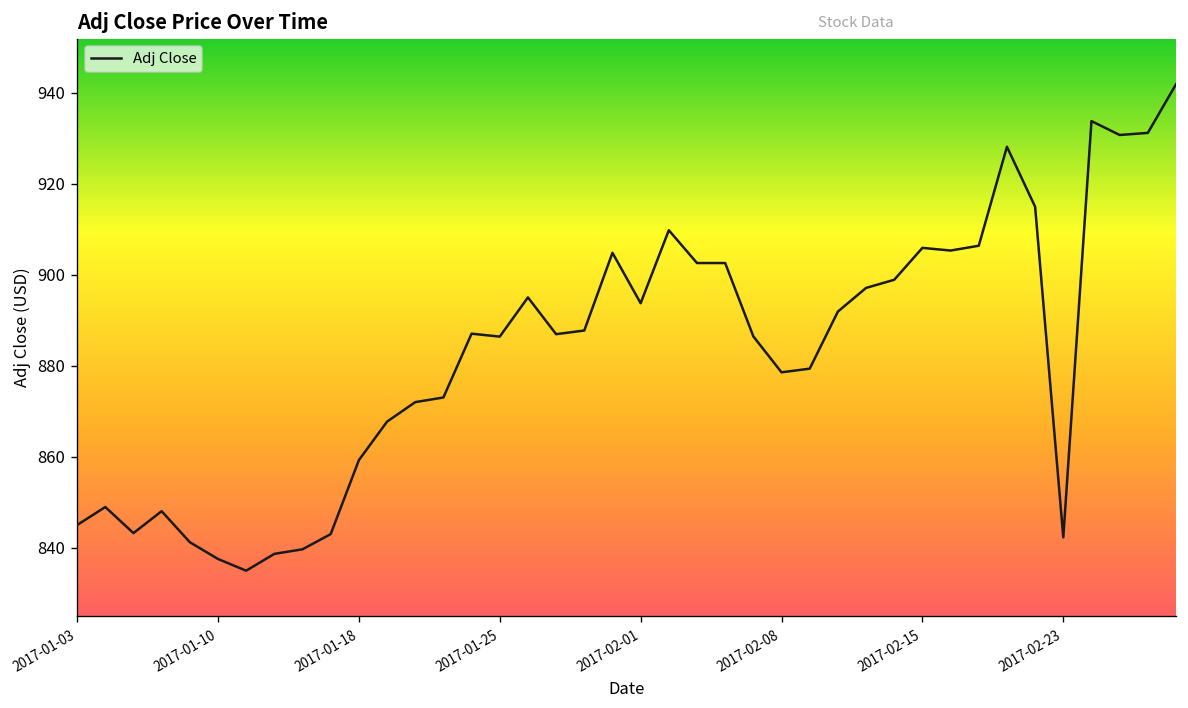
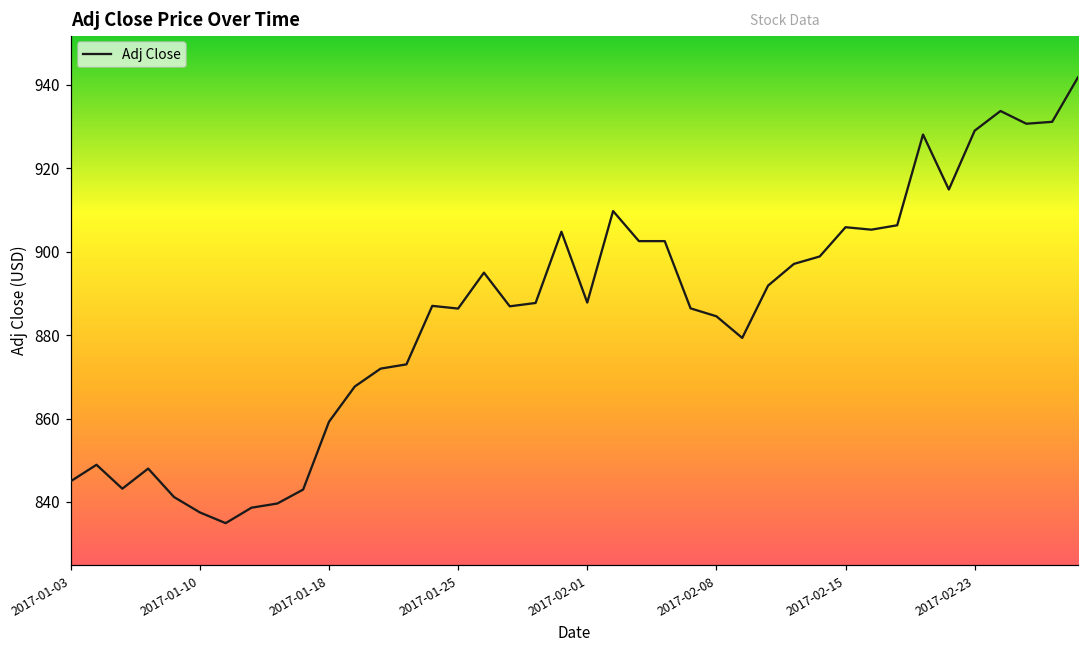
2017-02-01: 894 -> 888
2017-02-08: 879 -> 885
2017-02-23: 842 -> 929
